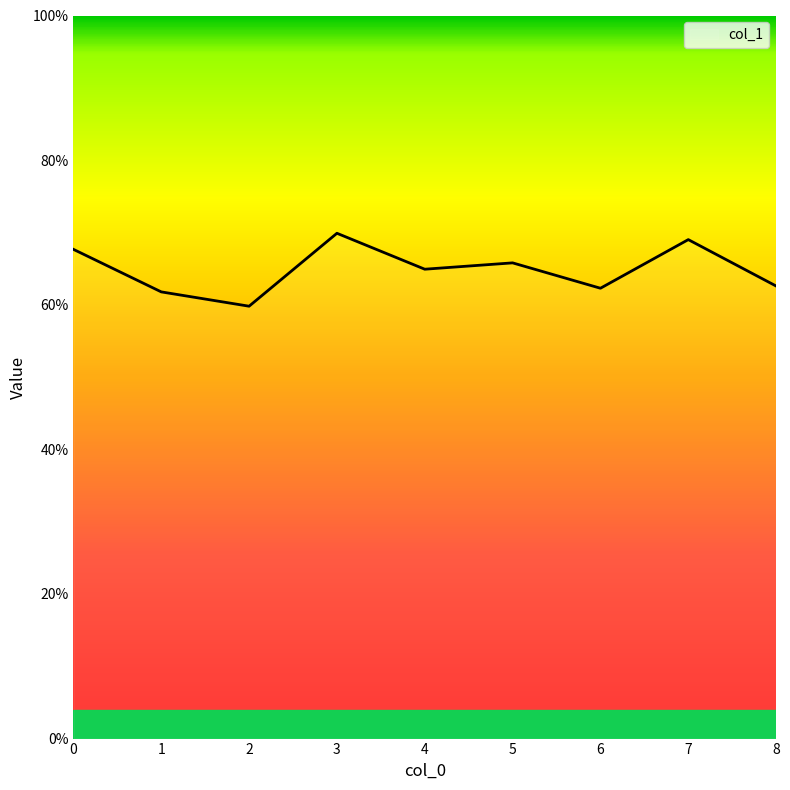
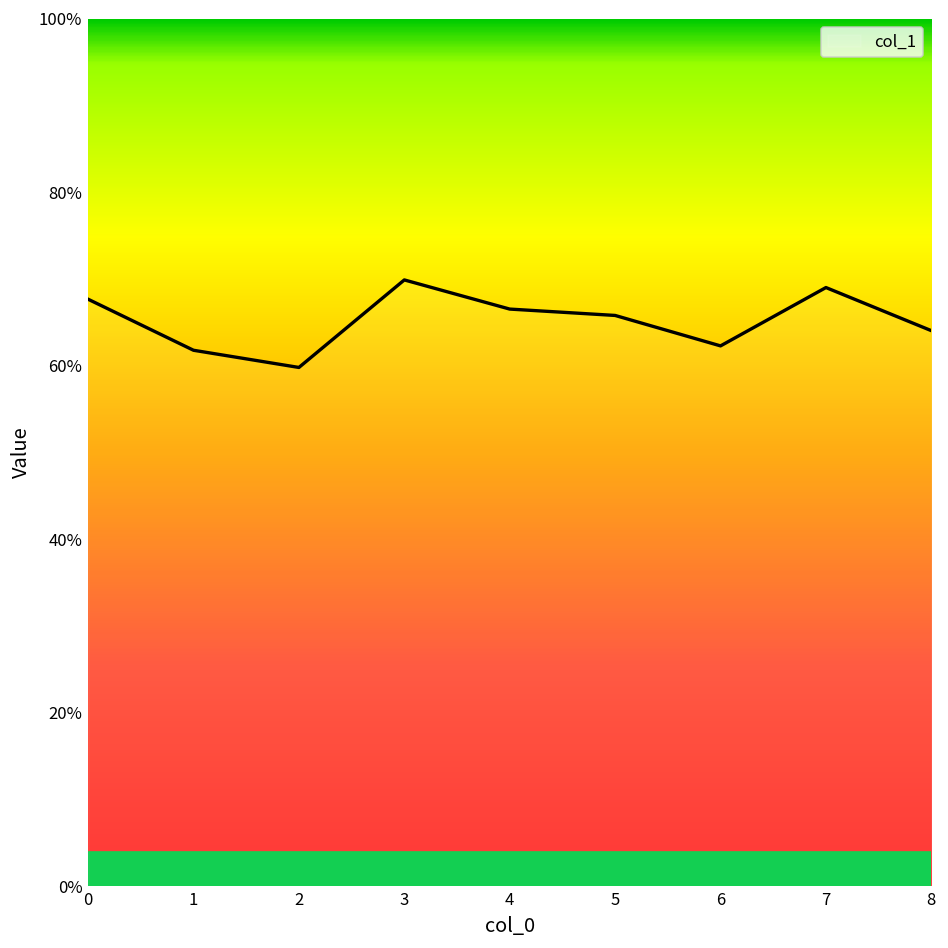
4: 65% -> 67%
8: 63% -> 64%
